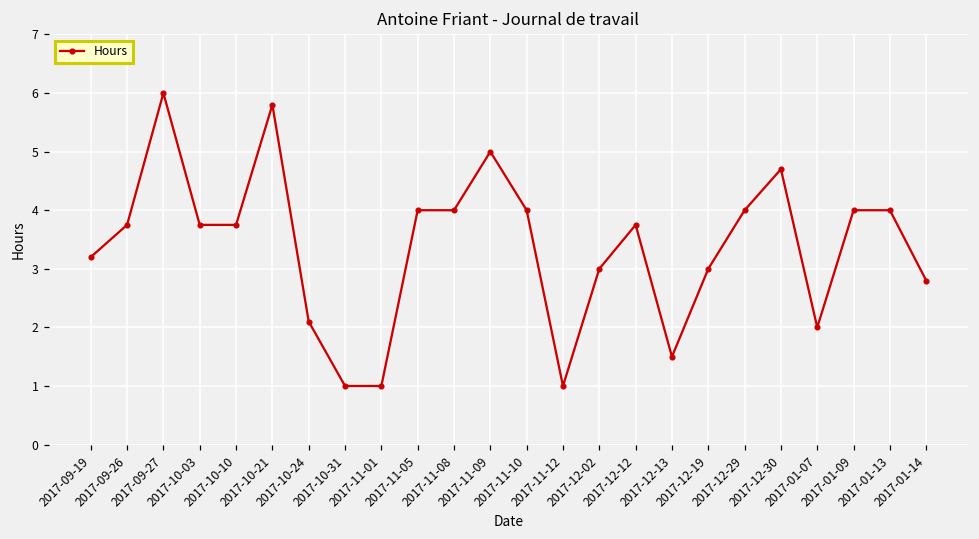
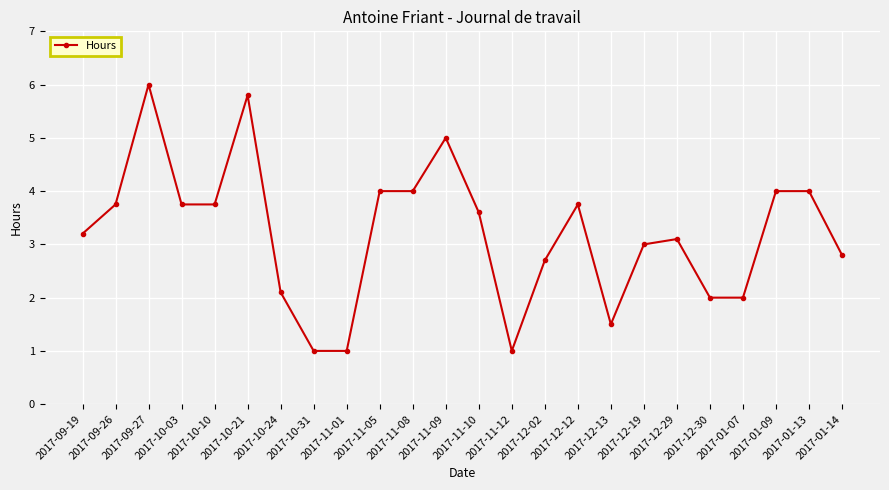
2017-11-10: 4.0 -> 3.6
2017-12-02: 3.0 -> 2.7
2017-12-29: 4.0 -> 3.1
2017-12-30: 4.7 -> 2.0
